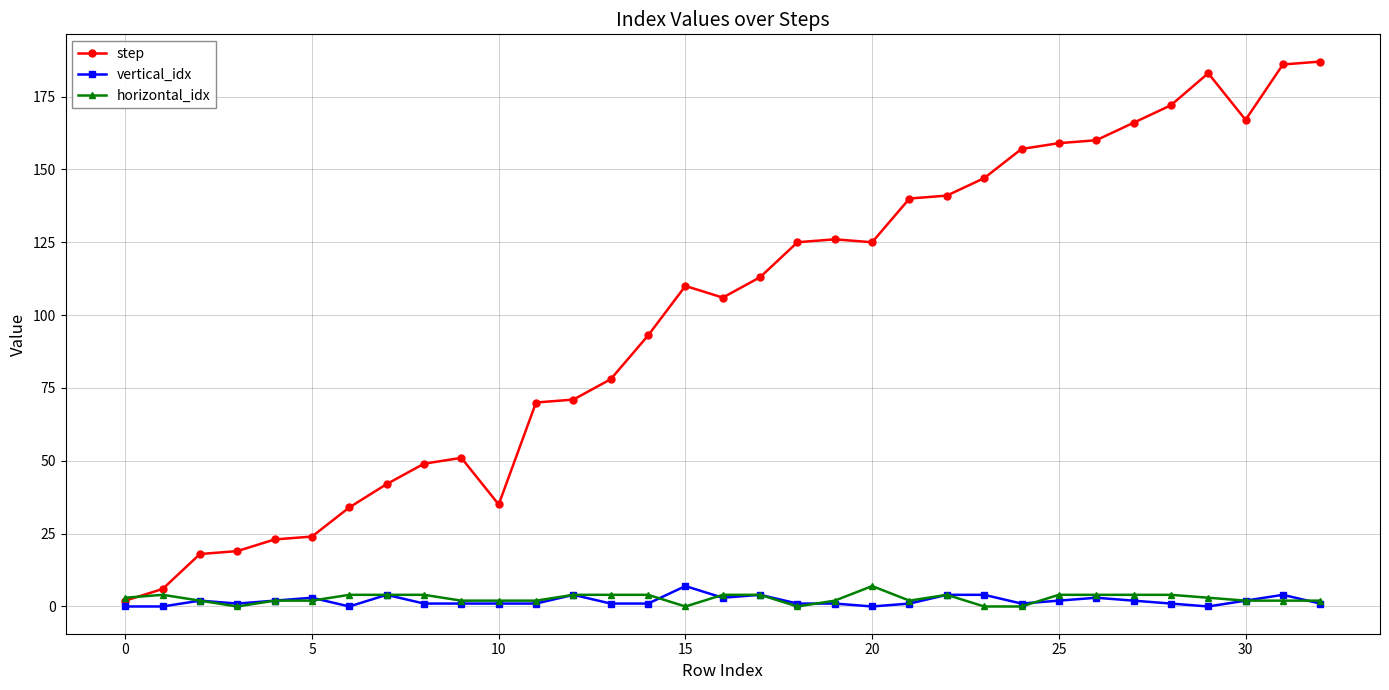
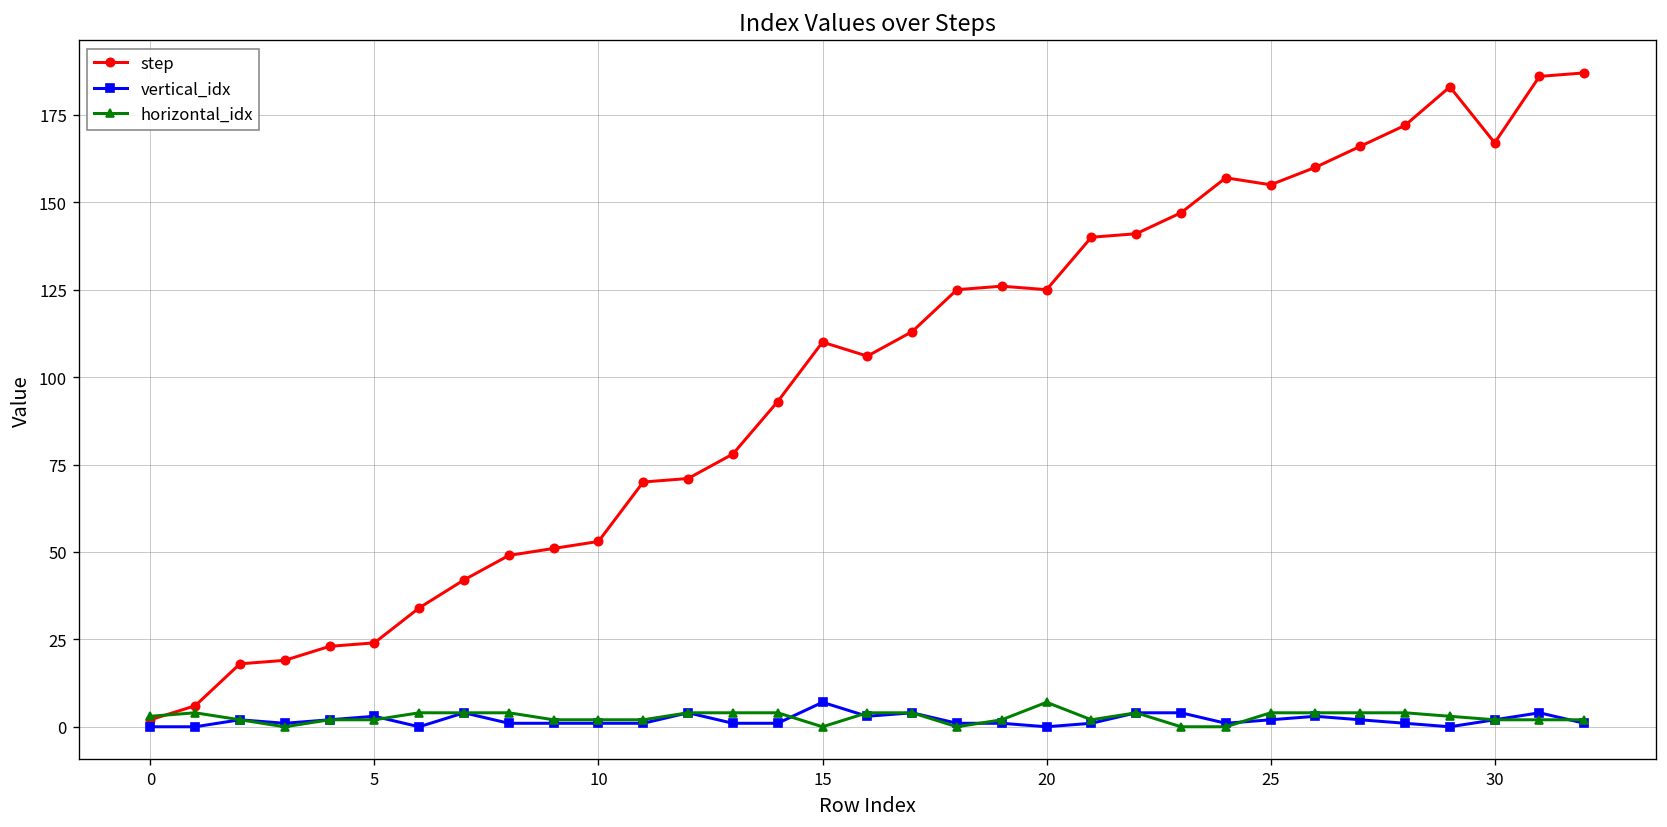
step, 10: 35 -> 53
step, 25: 159 -> 155
